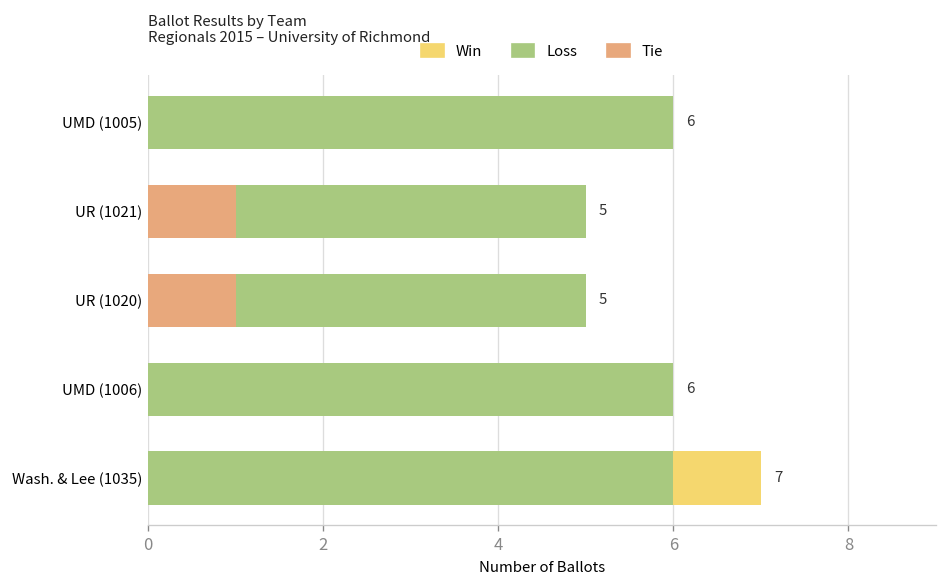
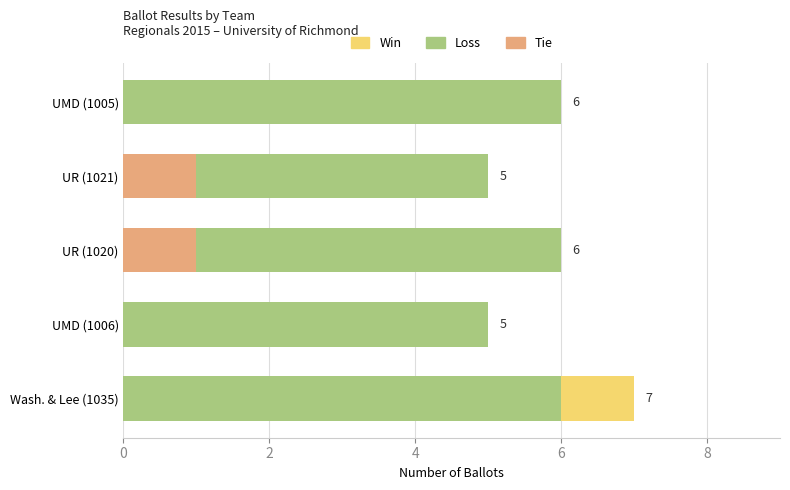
Loss, UR (1020): 5 -> 6
Loss, UMD (1006): 6 -> 5
